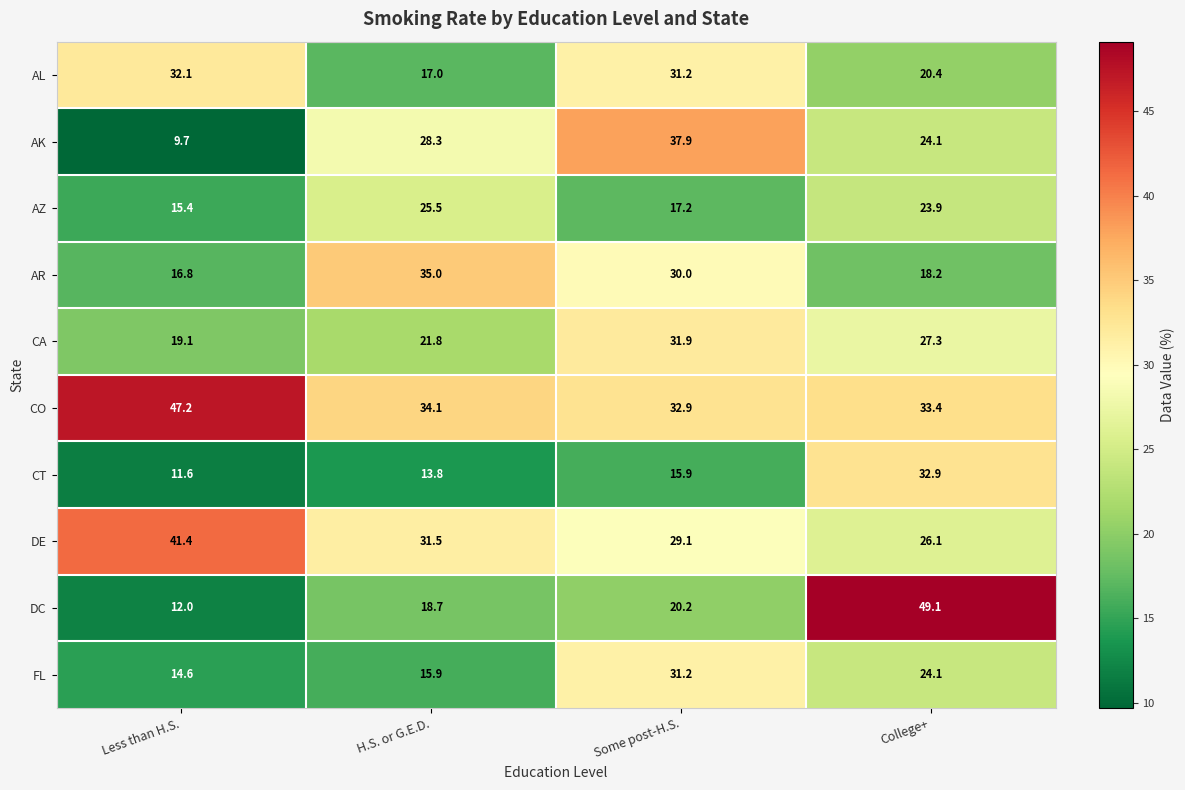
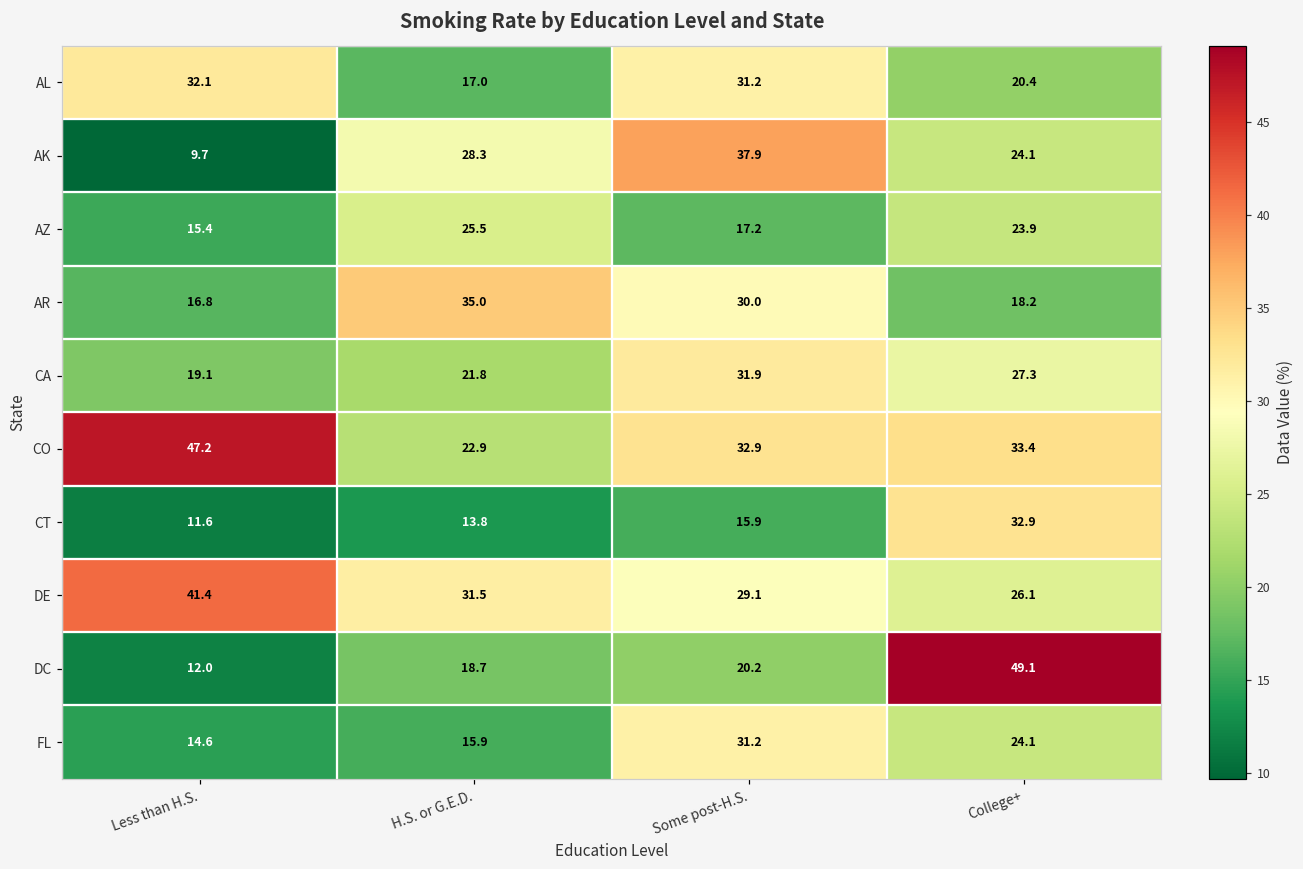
CO, H.S. or G.E.D.: 34.1 -> 22.9
